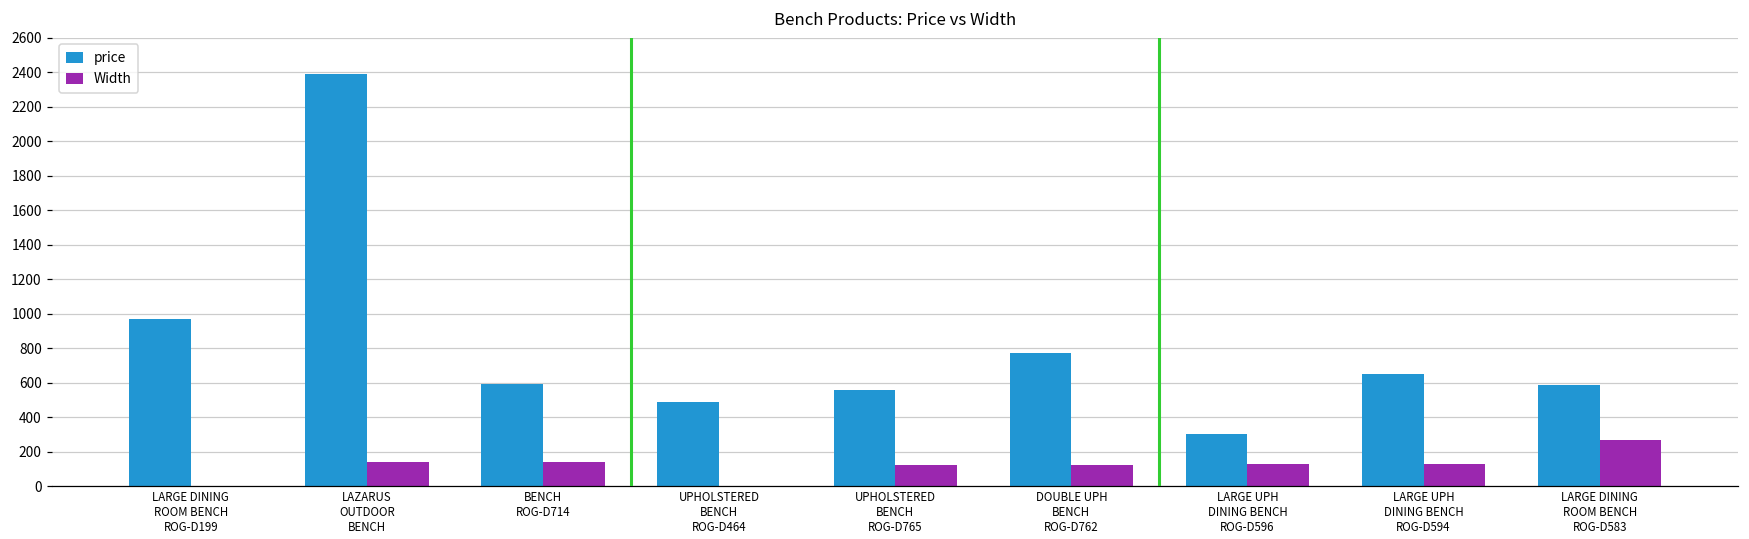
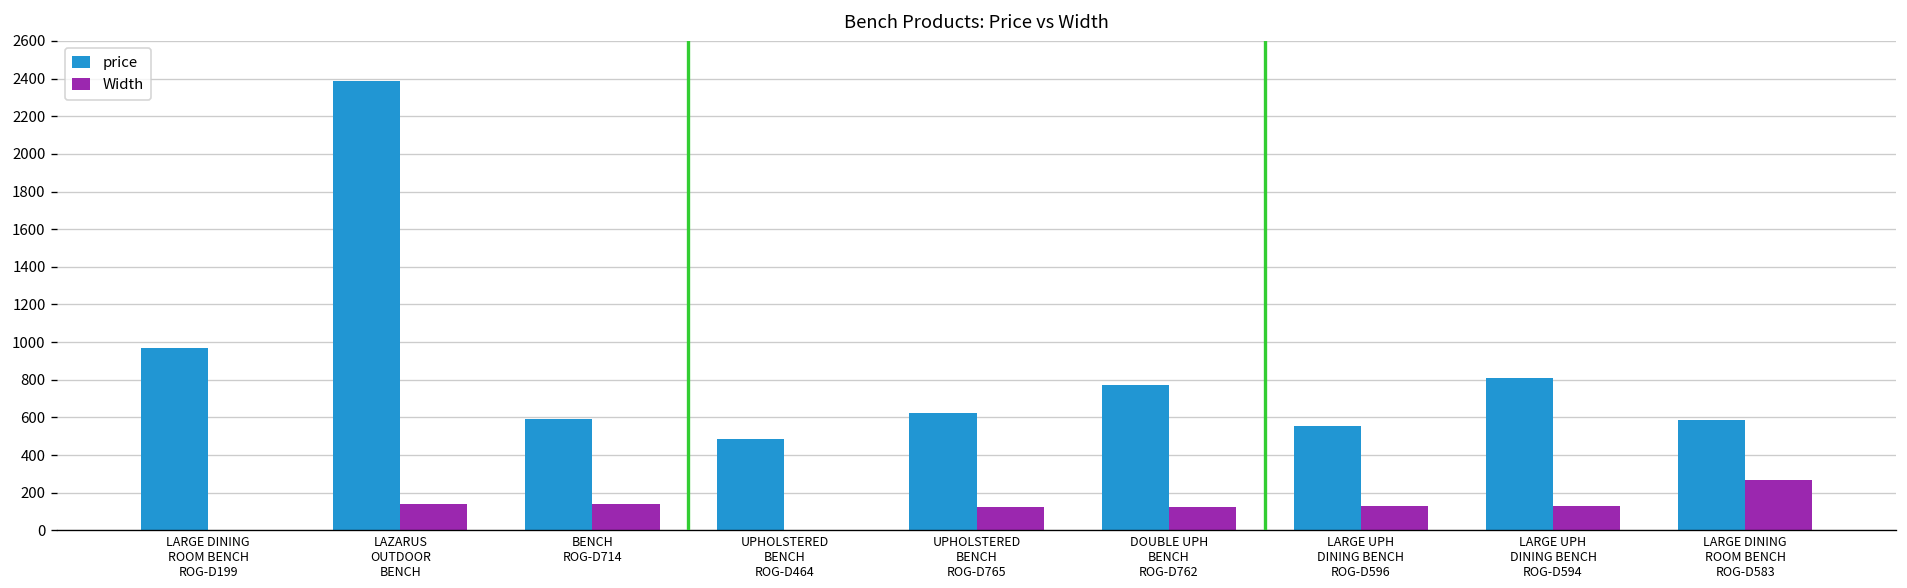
price, UPHOLSTERED BENCH ROG-D765: 560 -> 620
price, LARGE UPH DINING BENCH ROG-D596: 300 -> 550
price, LARGE UPH DINING BENCH ROG-D594: 650 -> 810
